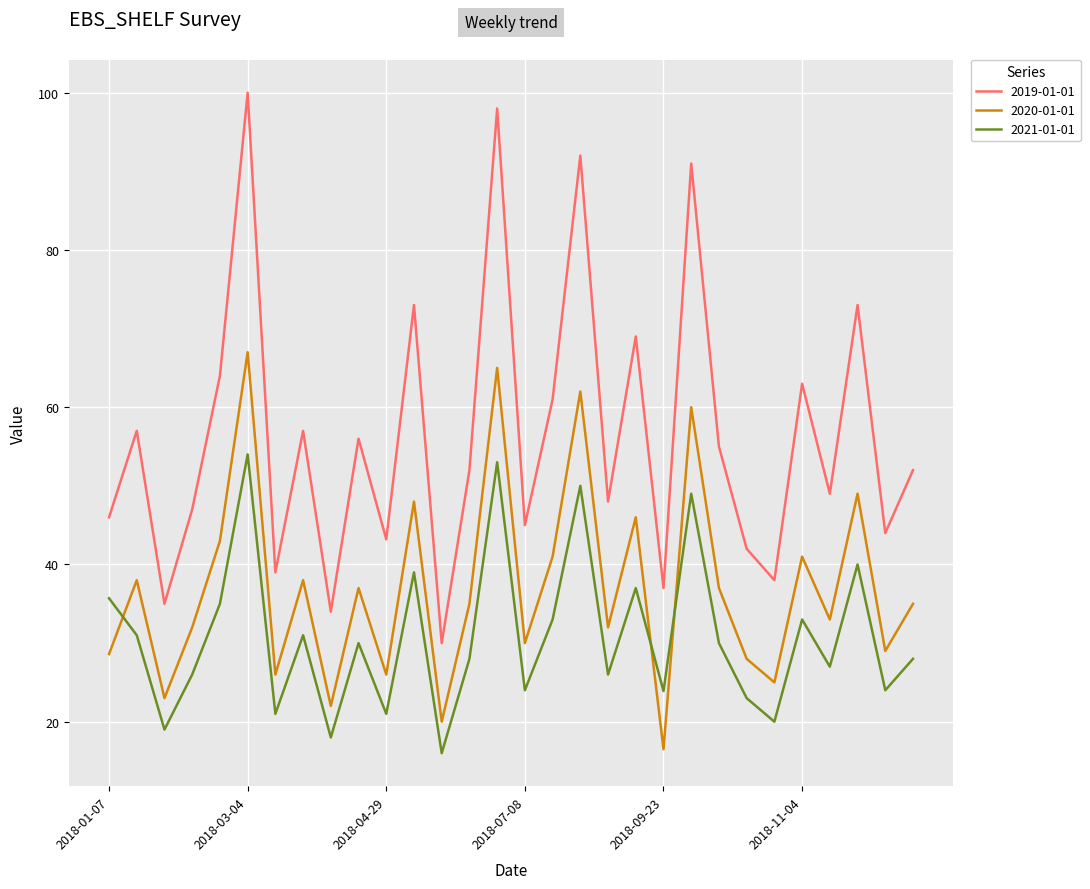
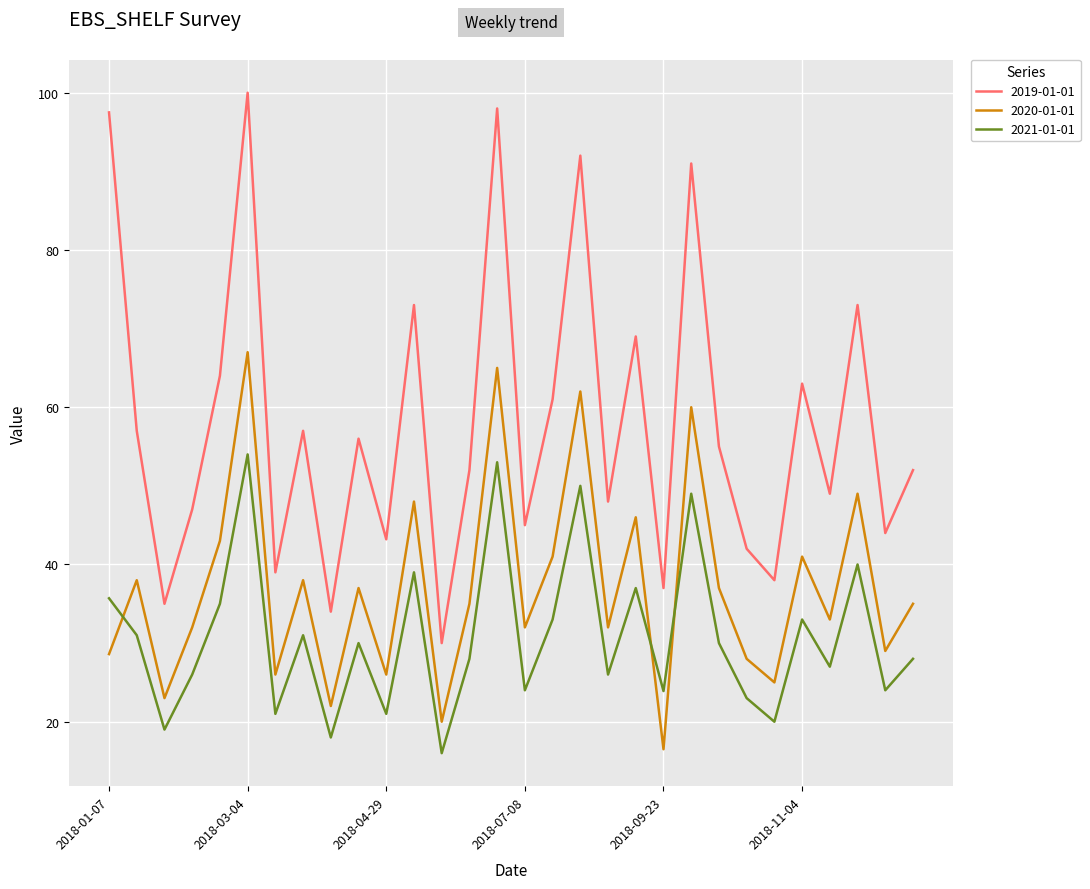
2019-01-01, 2018-01-07: 46 -> 98
2020-01-01, 2018-07-08: 30 -> 32
